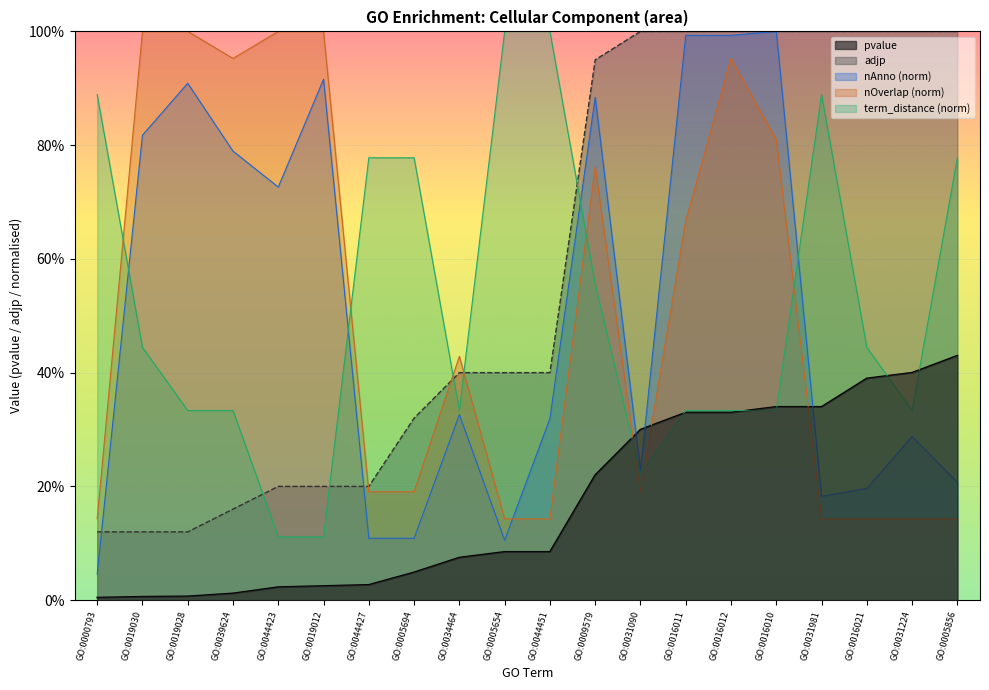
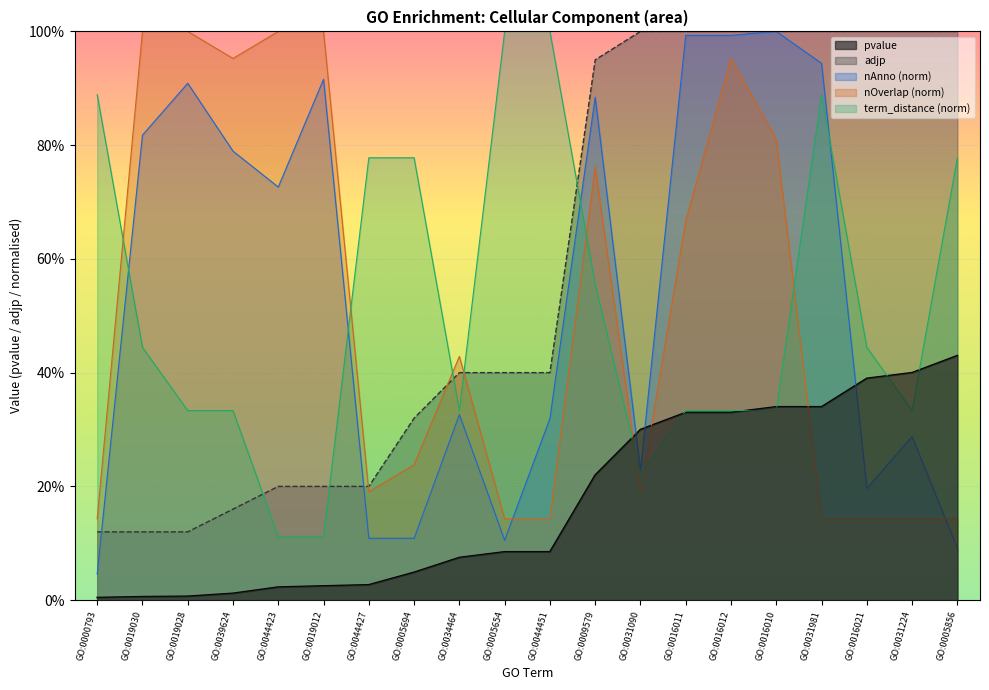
nOverlap (norm), GO:0005694: 19% -> 24%
nAnno (norm), GO:0031981: 18% -> 94%
nAnno (norm), GO:0005856: 21% -> 9%
